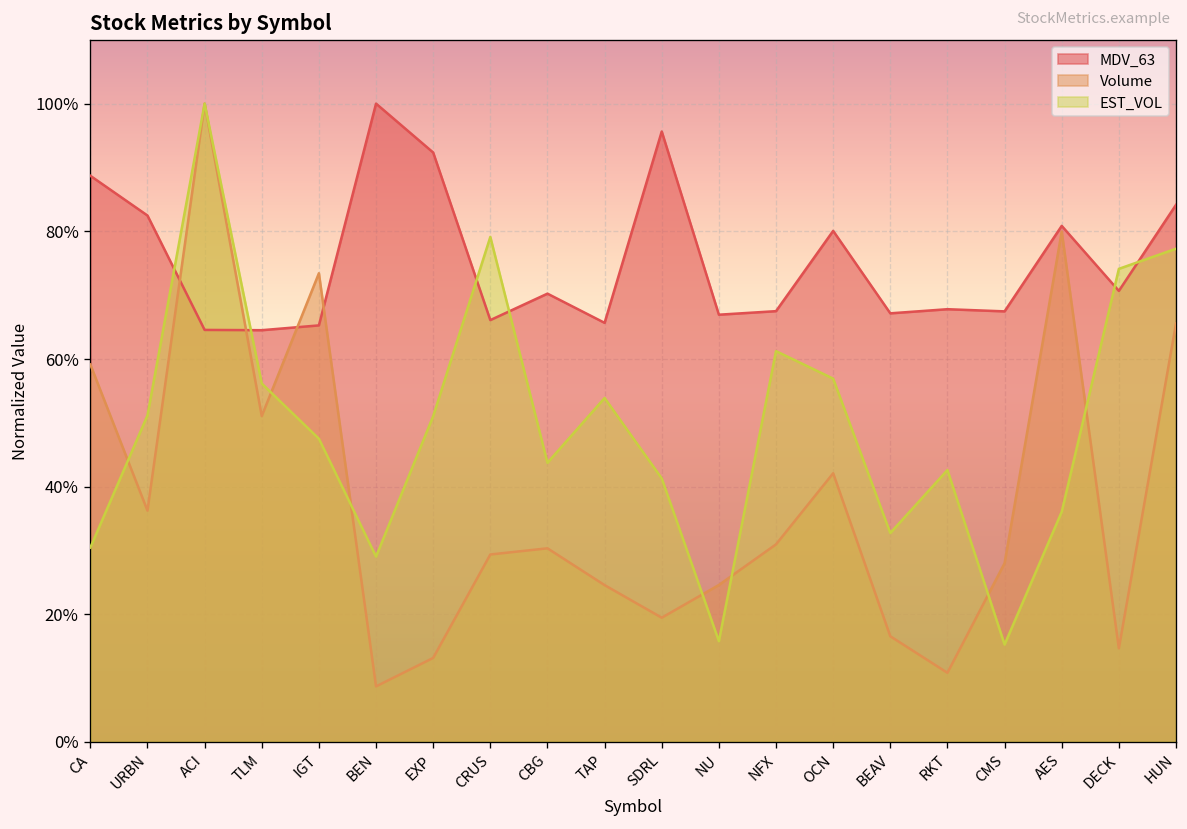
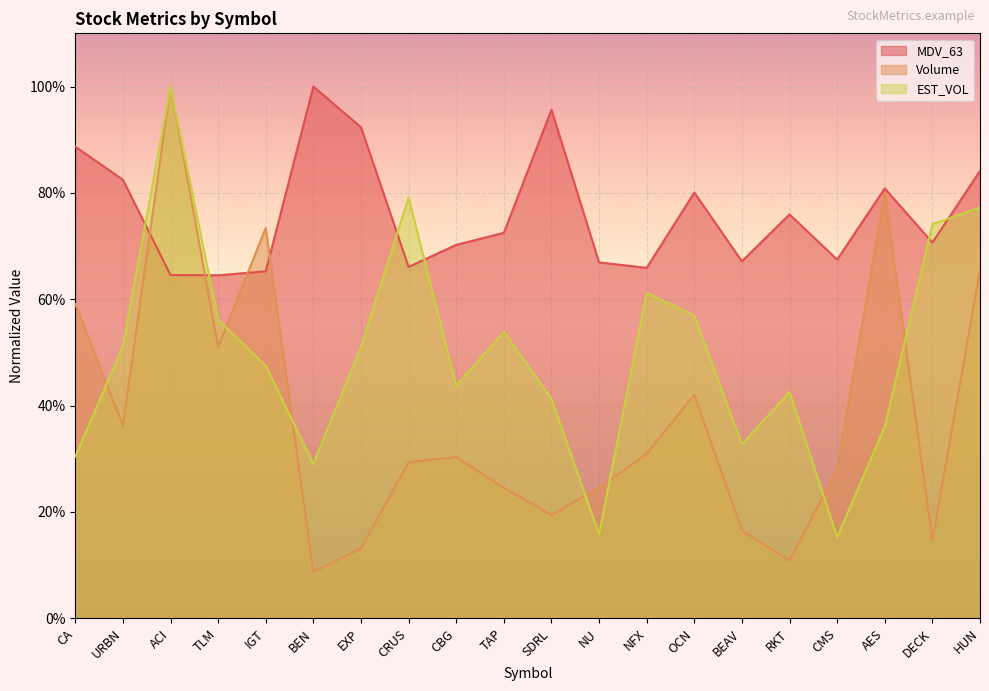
MDV_63, TAP: 66% -> 72%
MDV_63, NFX: 67% -> 66%
MDV_63, RKT: 68% -> 76%
